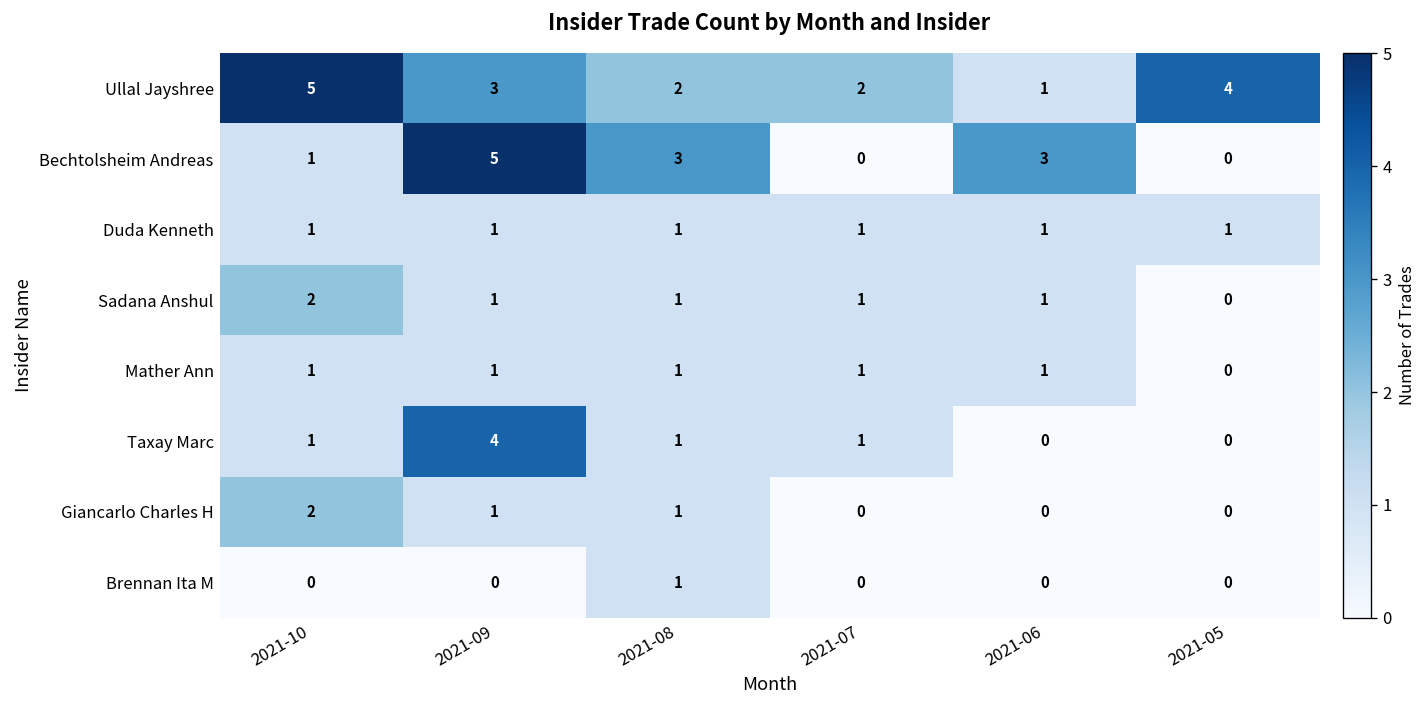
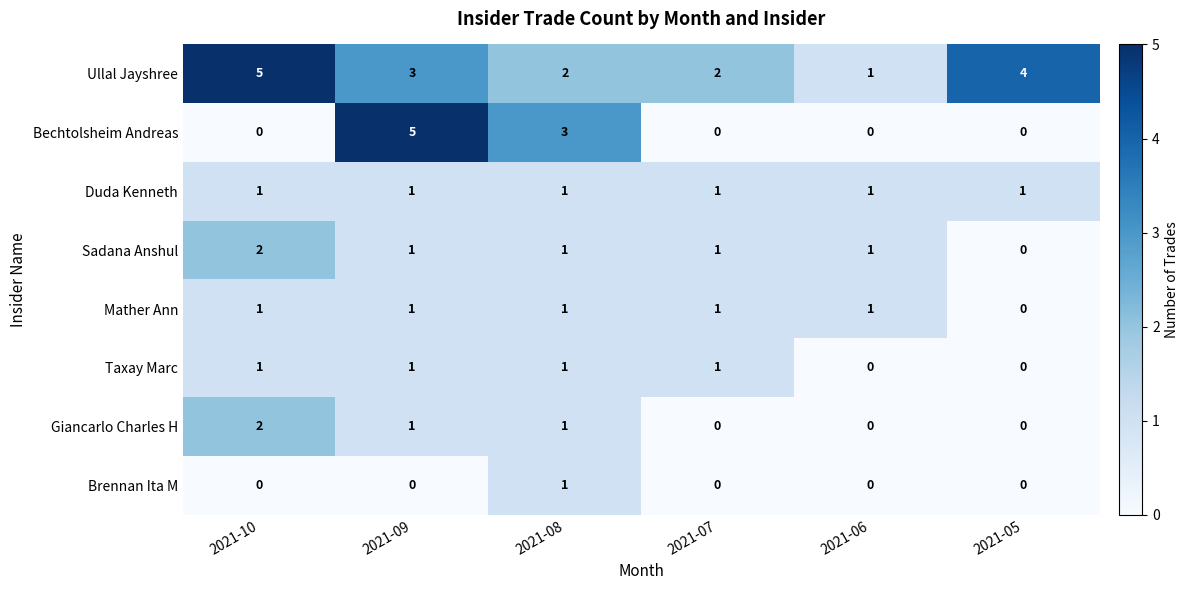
Bechtolsheim Andreas, 2021-10: 1 -> 0
Bechtolsheim Andreas, 2021-06: 3 -> 0
Taxay Marc, 2021-09: 4 -> 1
